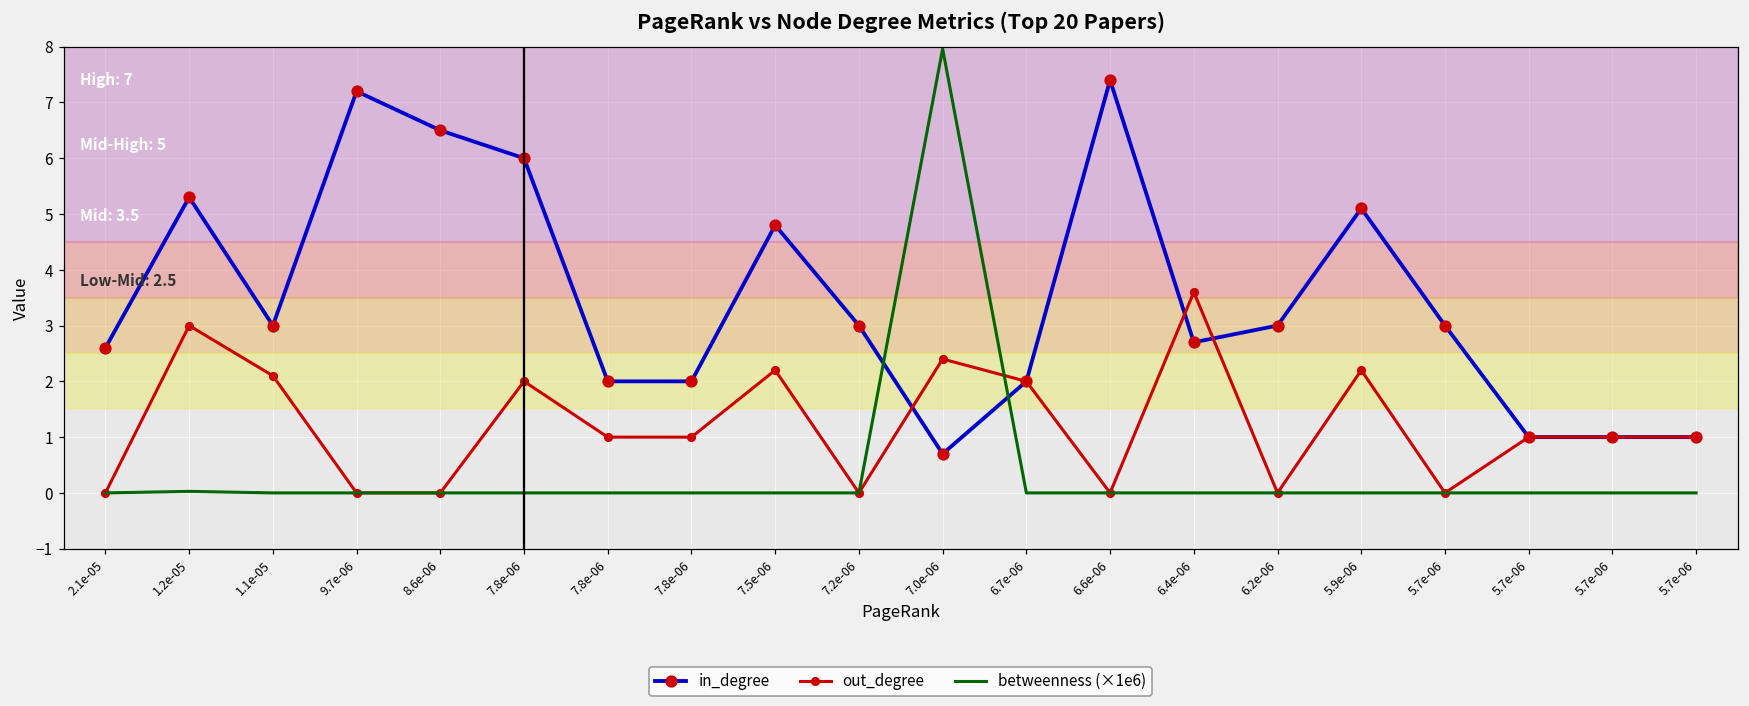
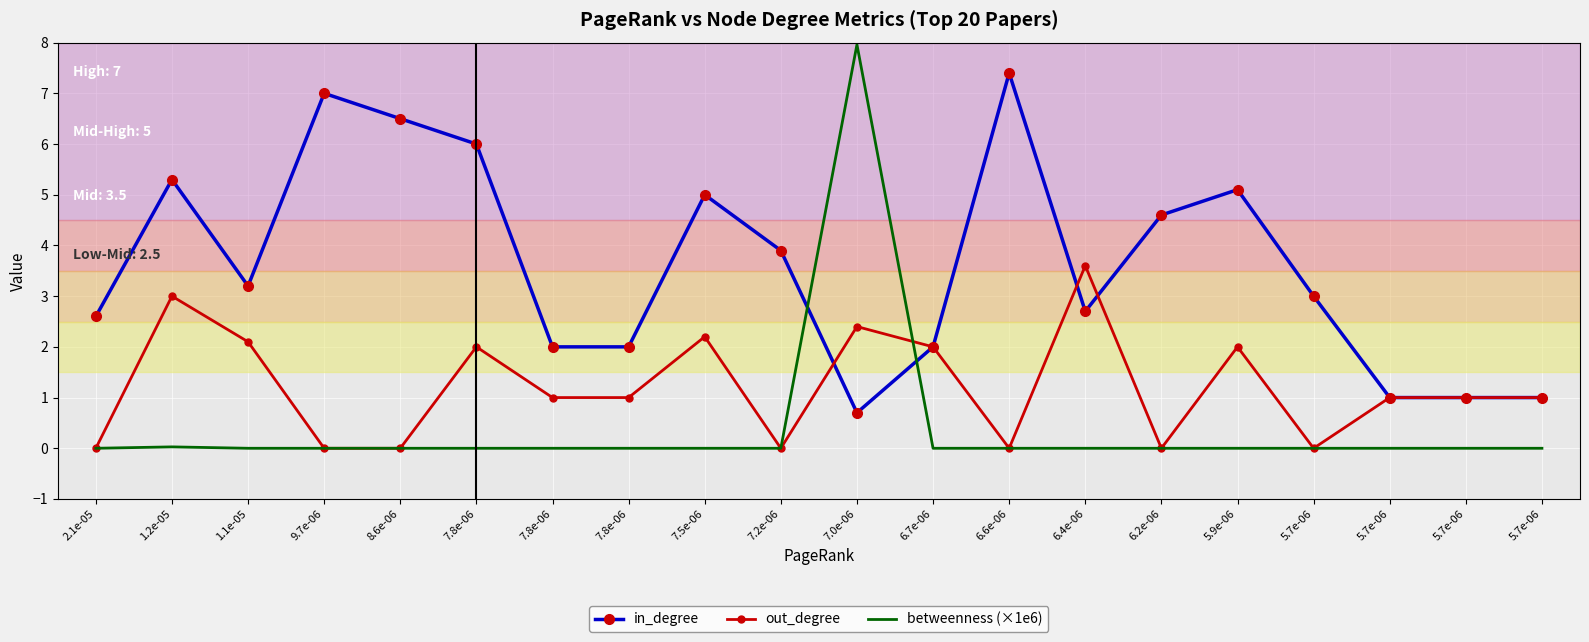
in_degree, 1.1e-05: 3.0 -> 3.2
in_degree, 9.7e-06: 7.2 -> 7.0
in_degree, 7.5e-06: 4.8 -> 5.0
in_degree, 7.2e-06: 3.0 -> 3.9
in_degree, 6.2e-06: 3.0 -> 4.6
out_degree, 5.9e-06: 2.2 -> 2.0
